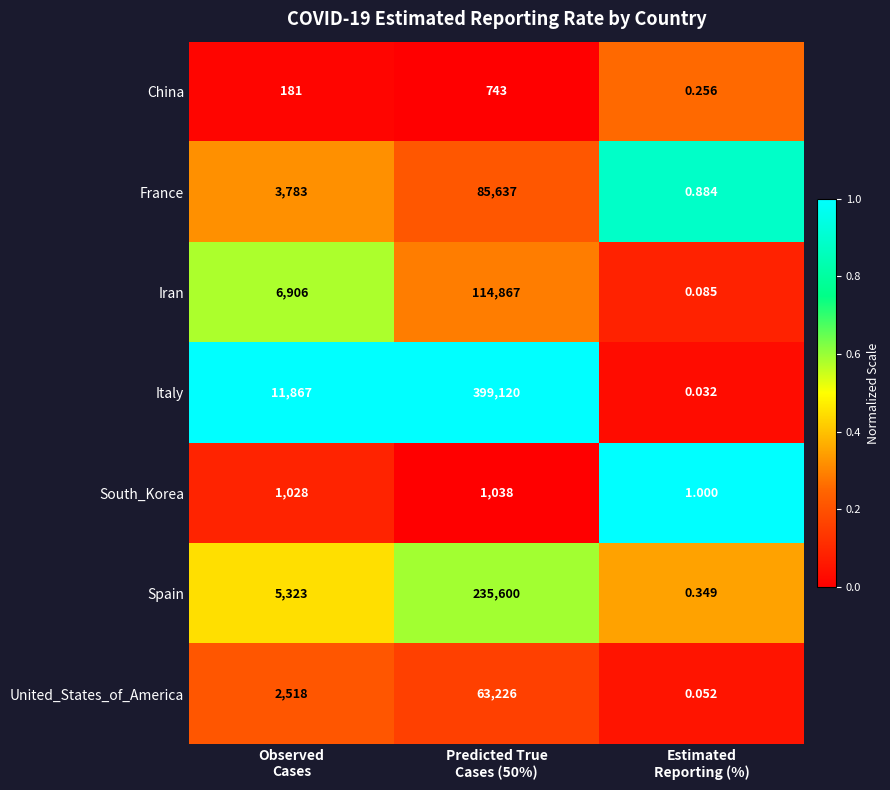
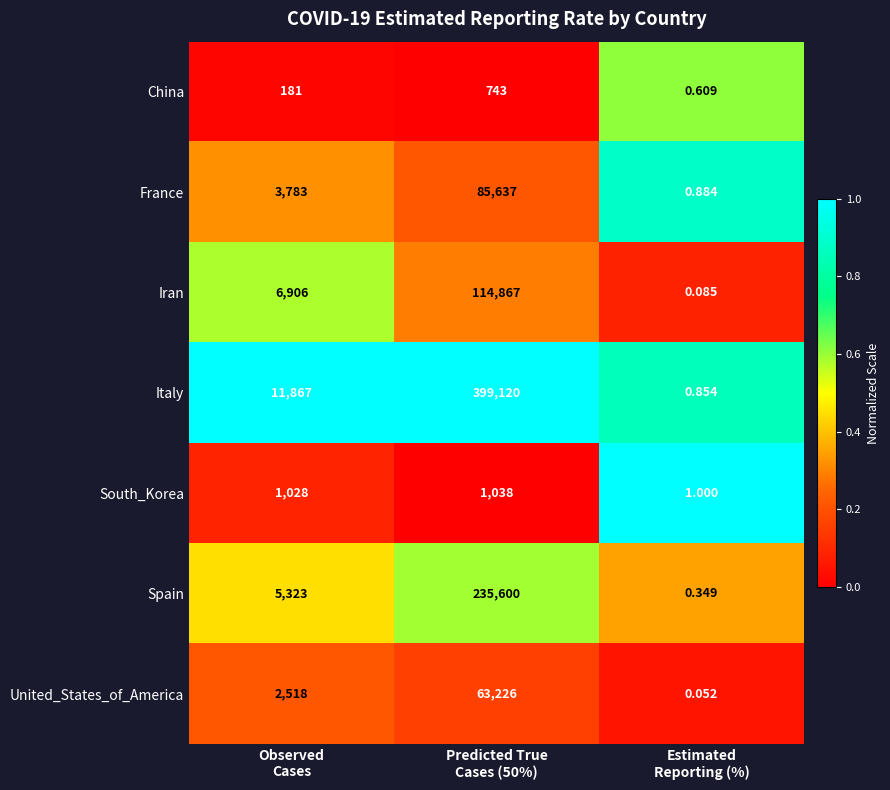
China, Estimated Reporting (%): 0.256 -> 0.609
Italy, Estimated Reporting (%): 0.032 -> 0.854
